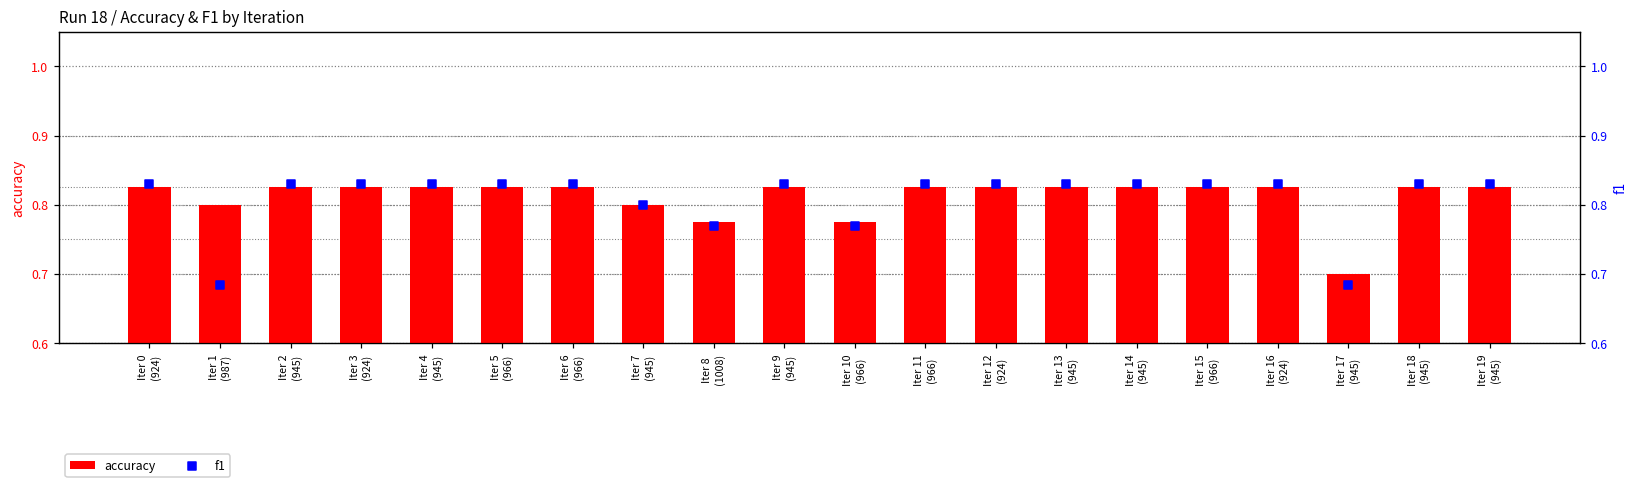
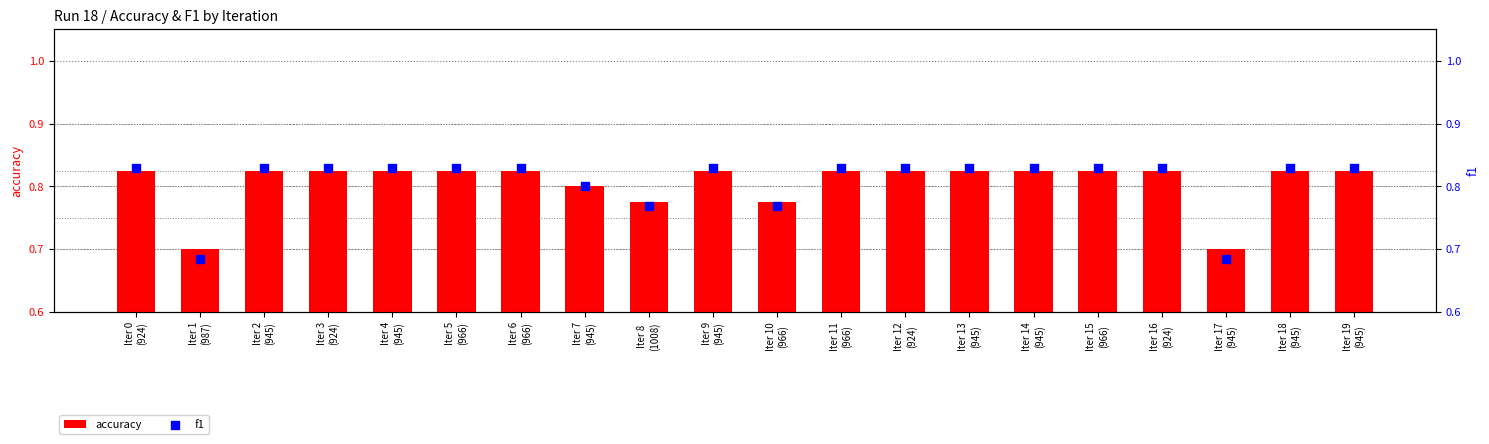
accuracy, Iter 1 (987): 0.8 -> 0.7
